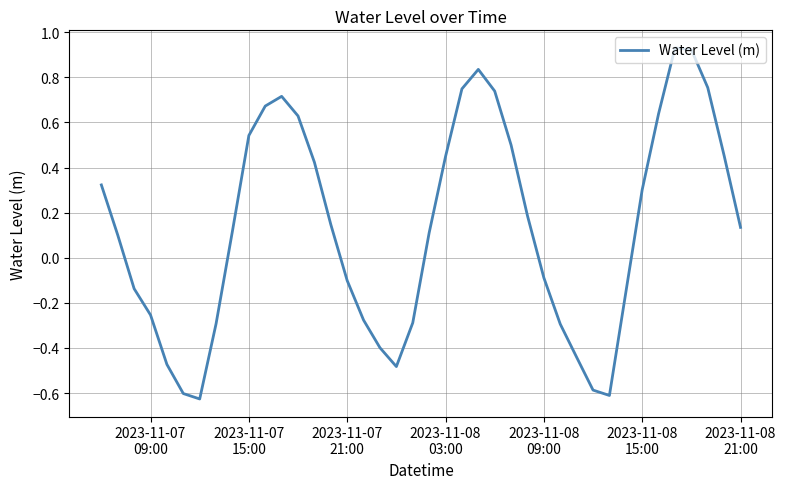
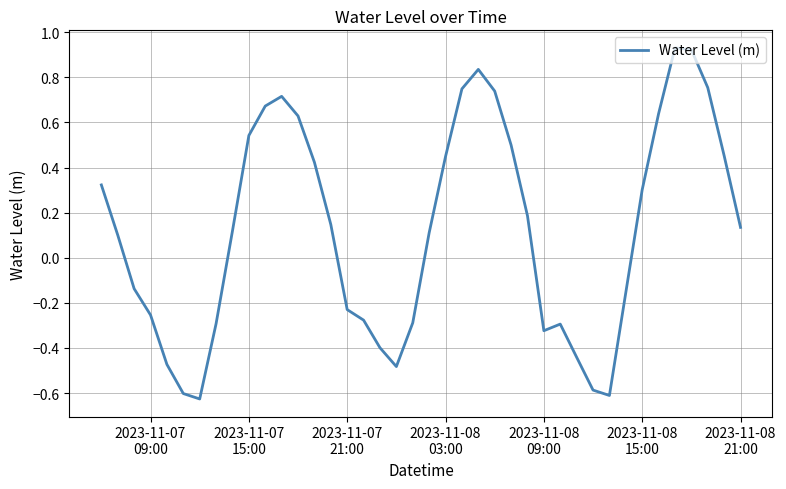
2023-11-07 21:00: -0.10 -> -0.23
2023-11-08 09:00: -0.09 -> -0.32
